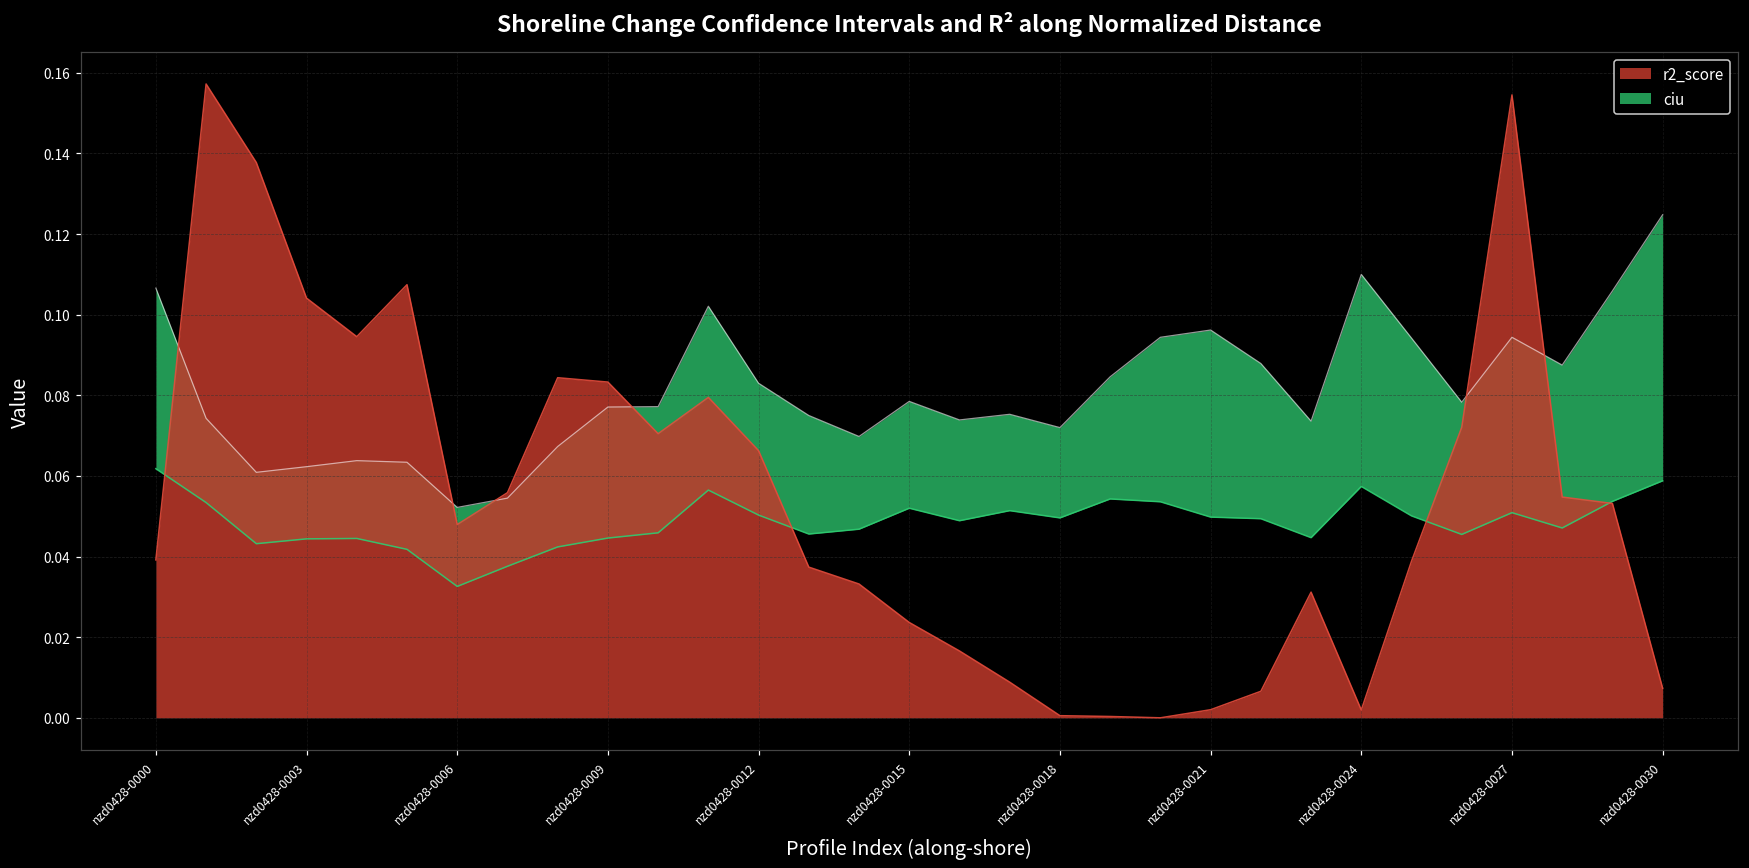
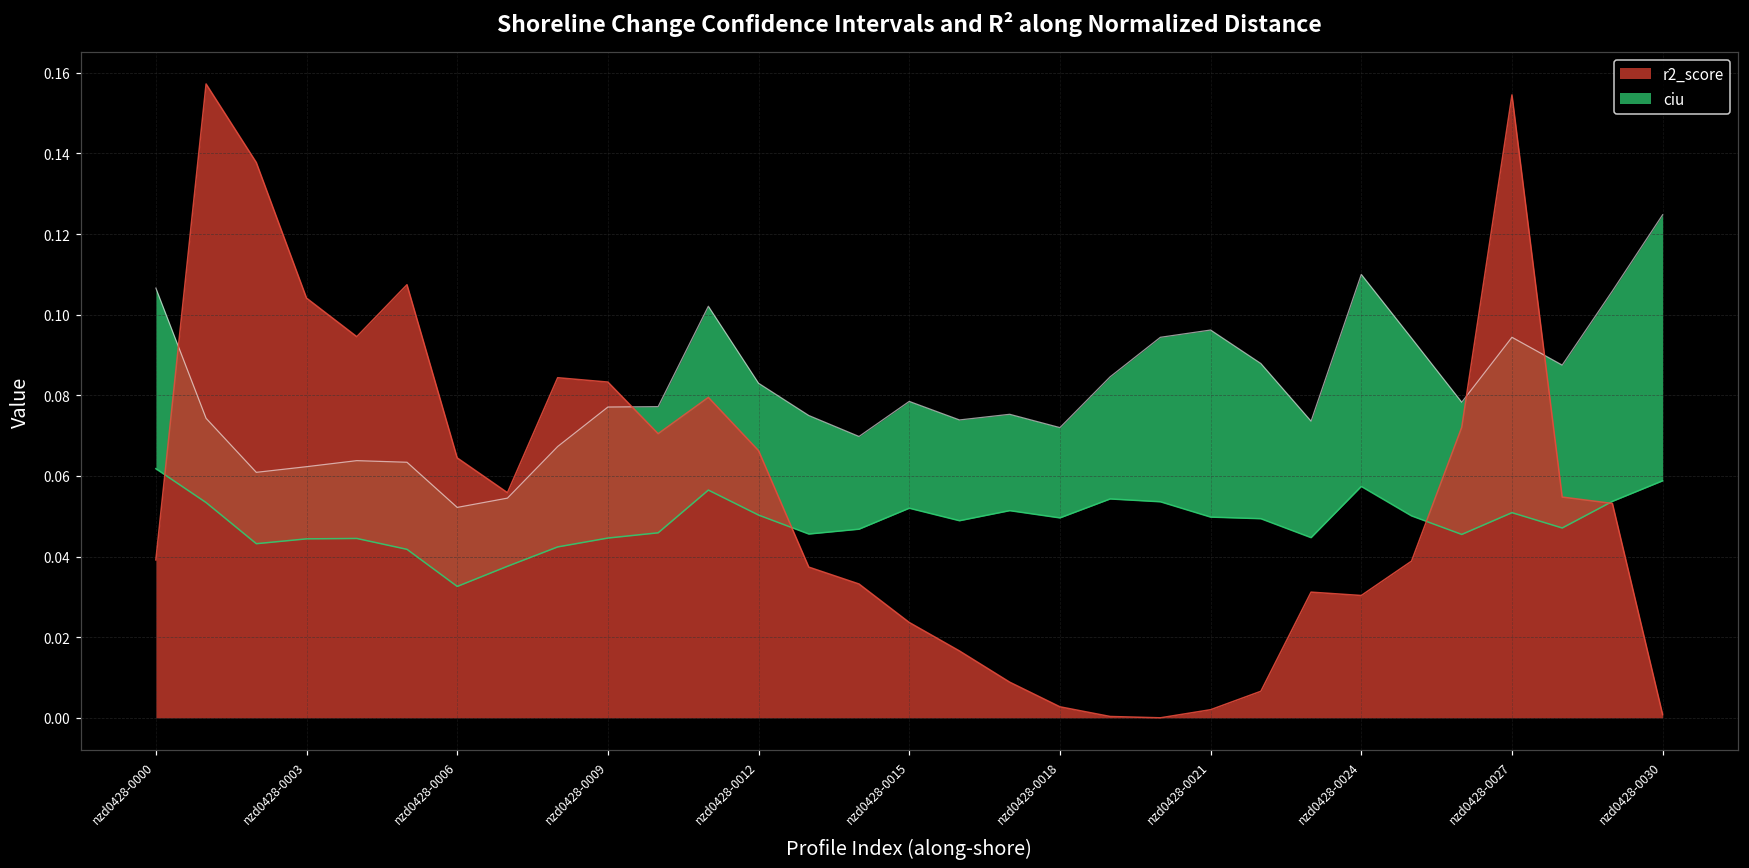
r2_score, nzd0428-0006: 0.048 -> 0.064
r2_score, nzd0428-0018: 0.001 -> 0.003
r2_score, nzd0428-0024: 0.002 -> 0.030
r2_score, nzd0428-0030: 0.007 -> 0.001
